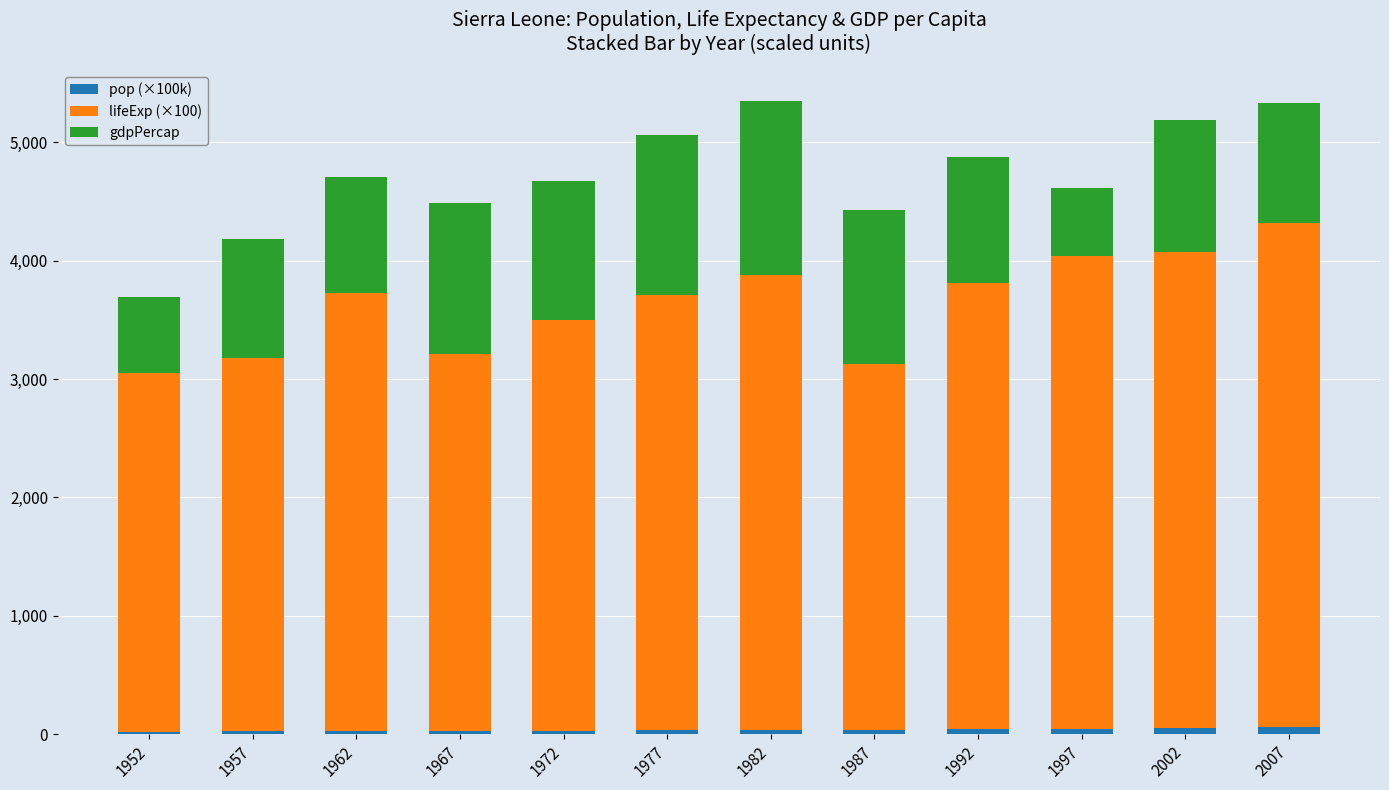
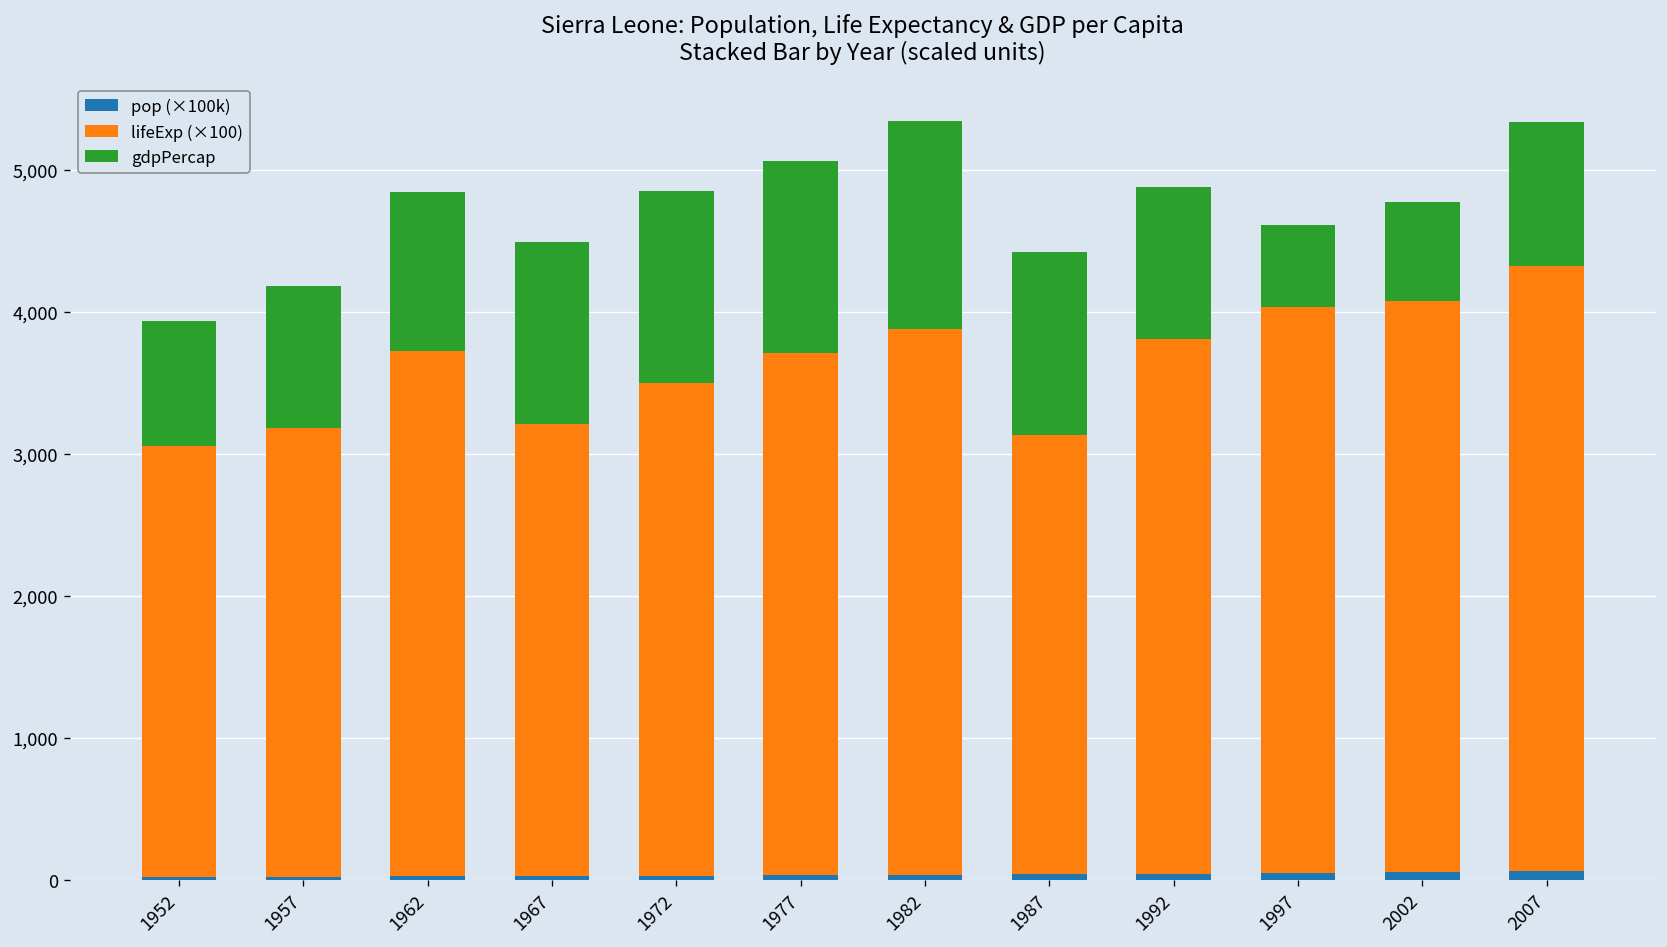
gdpPercap, 1952: 640 -> 880
gdpPercap, 1962: 980 -> 1,120
gdpPercap, 1972: 1,170 -> 1,350
gdpPercap, 2002: 1,110 -> 700
